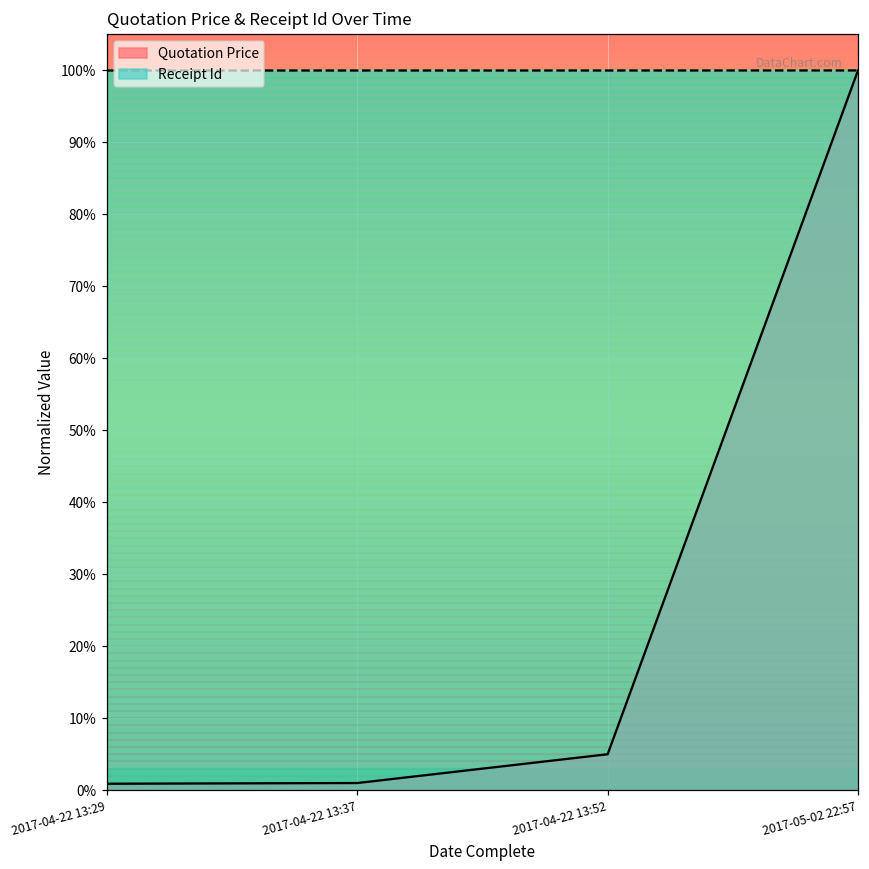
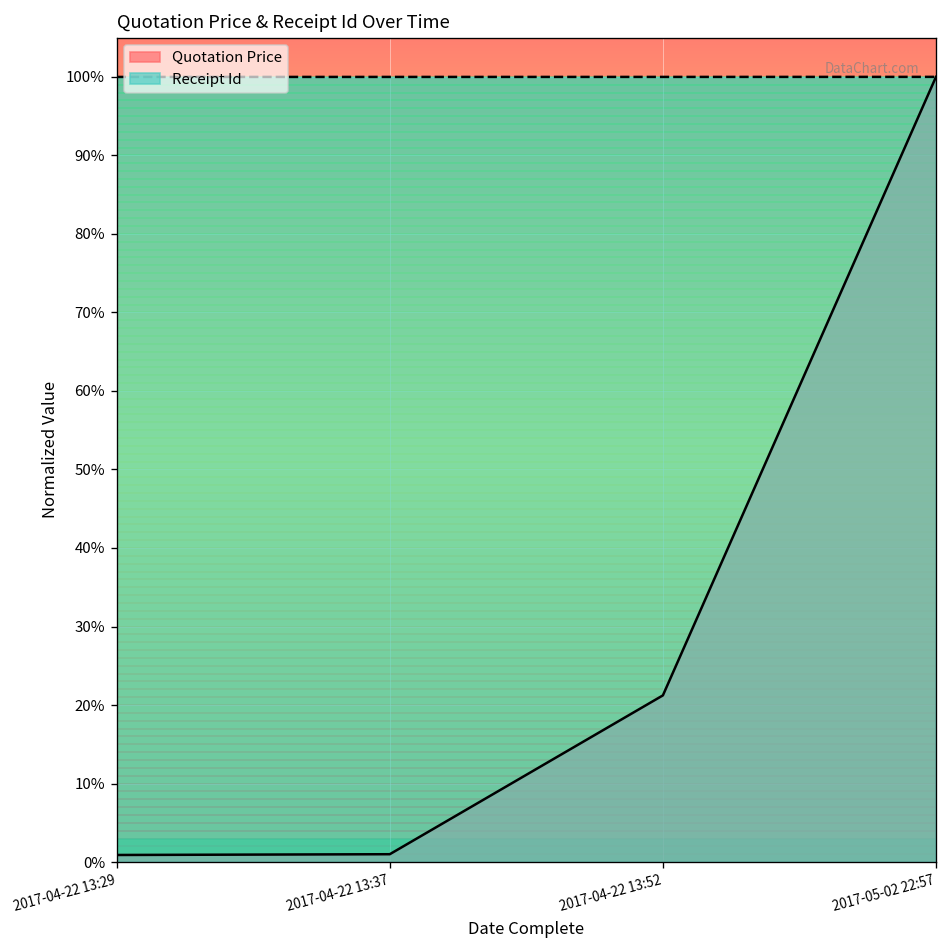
Quotation Price, 2017-04-22 13:52: 5% -> 21%
